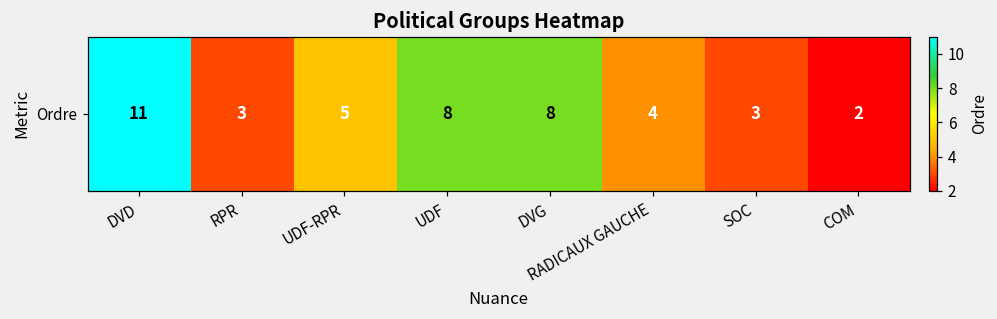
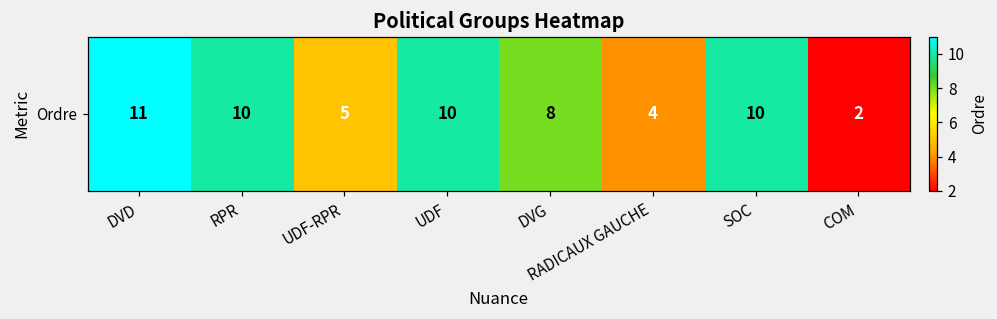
Ordre, RPR: 3 -> 10
Ordre, UDF: 8 -> 10
Ordre, SOC: 3 -> 10
